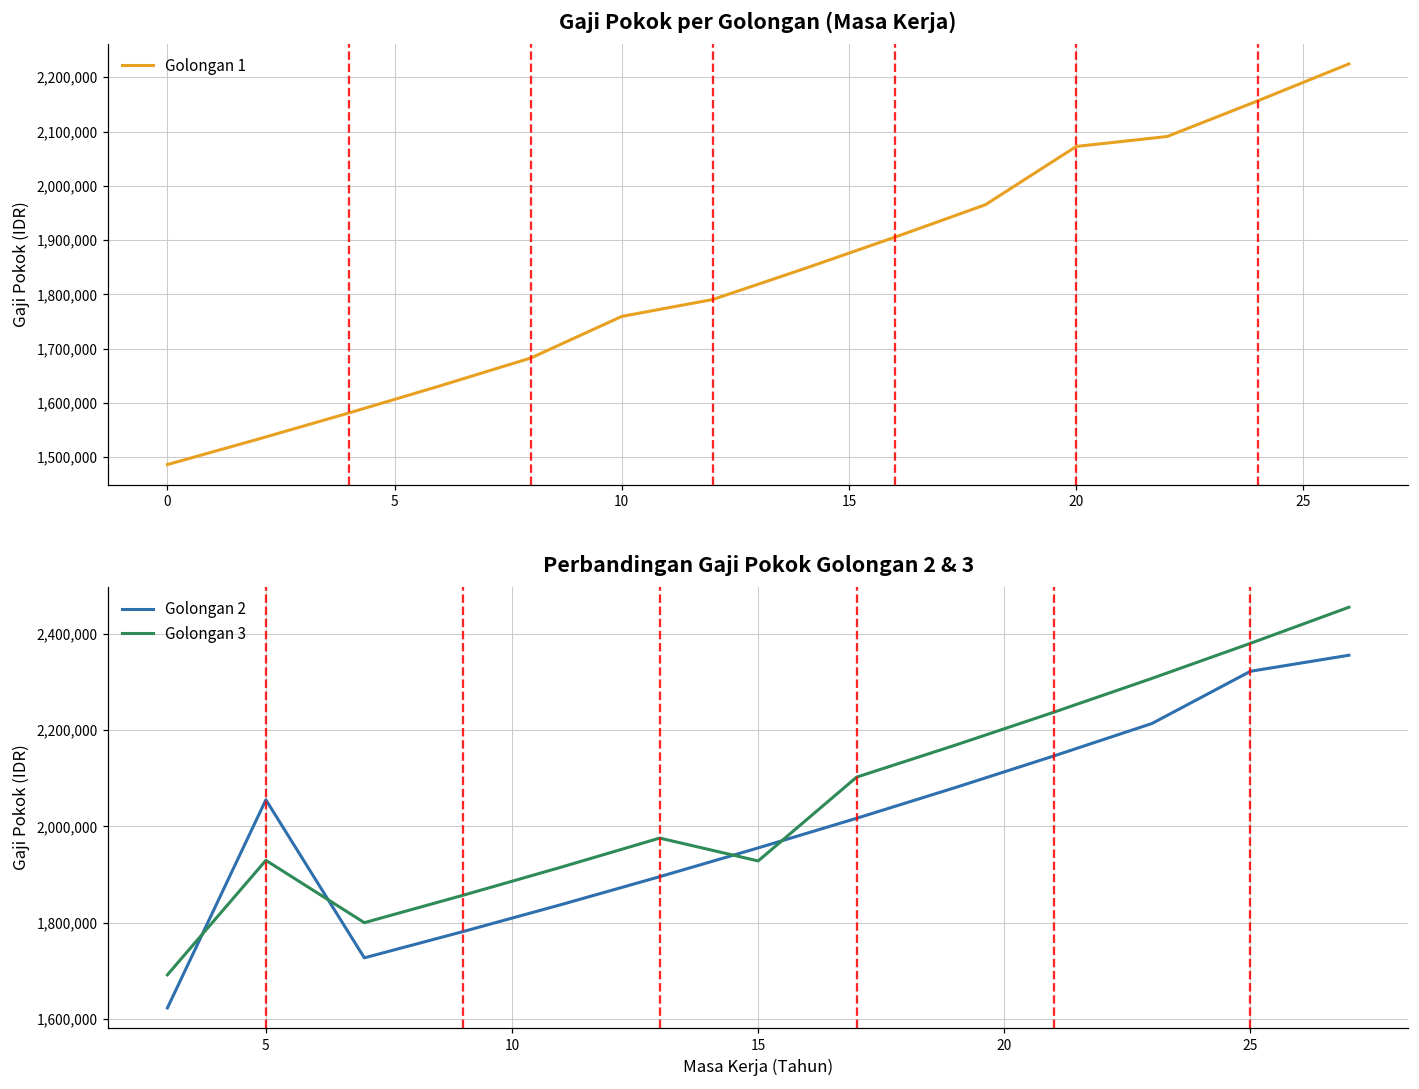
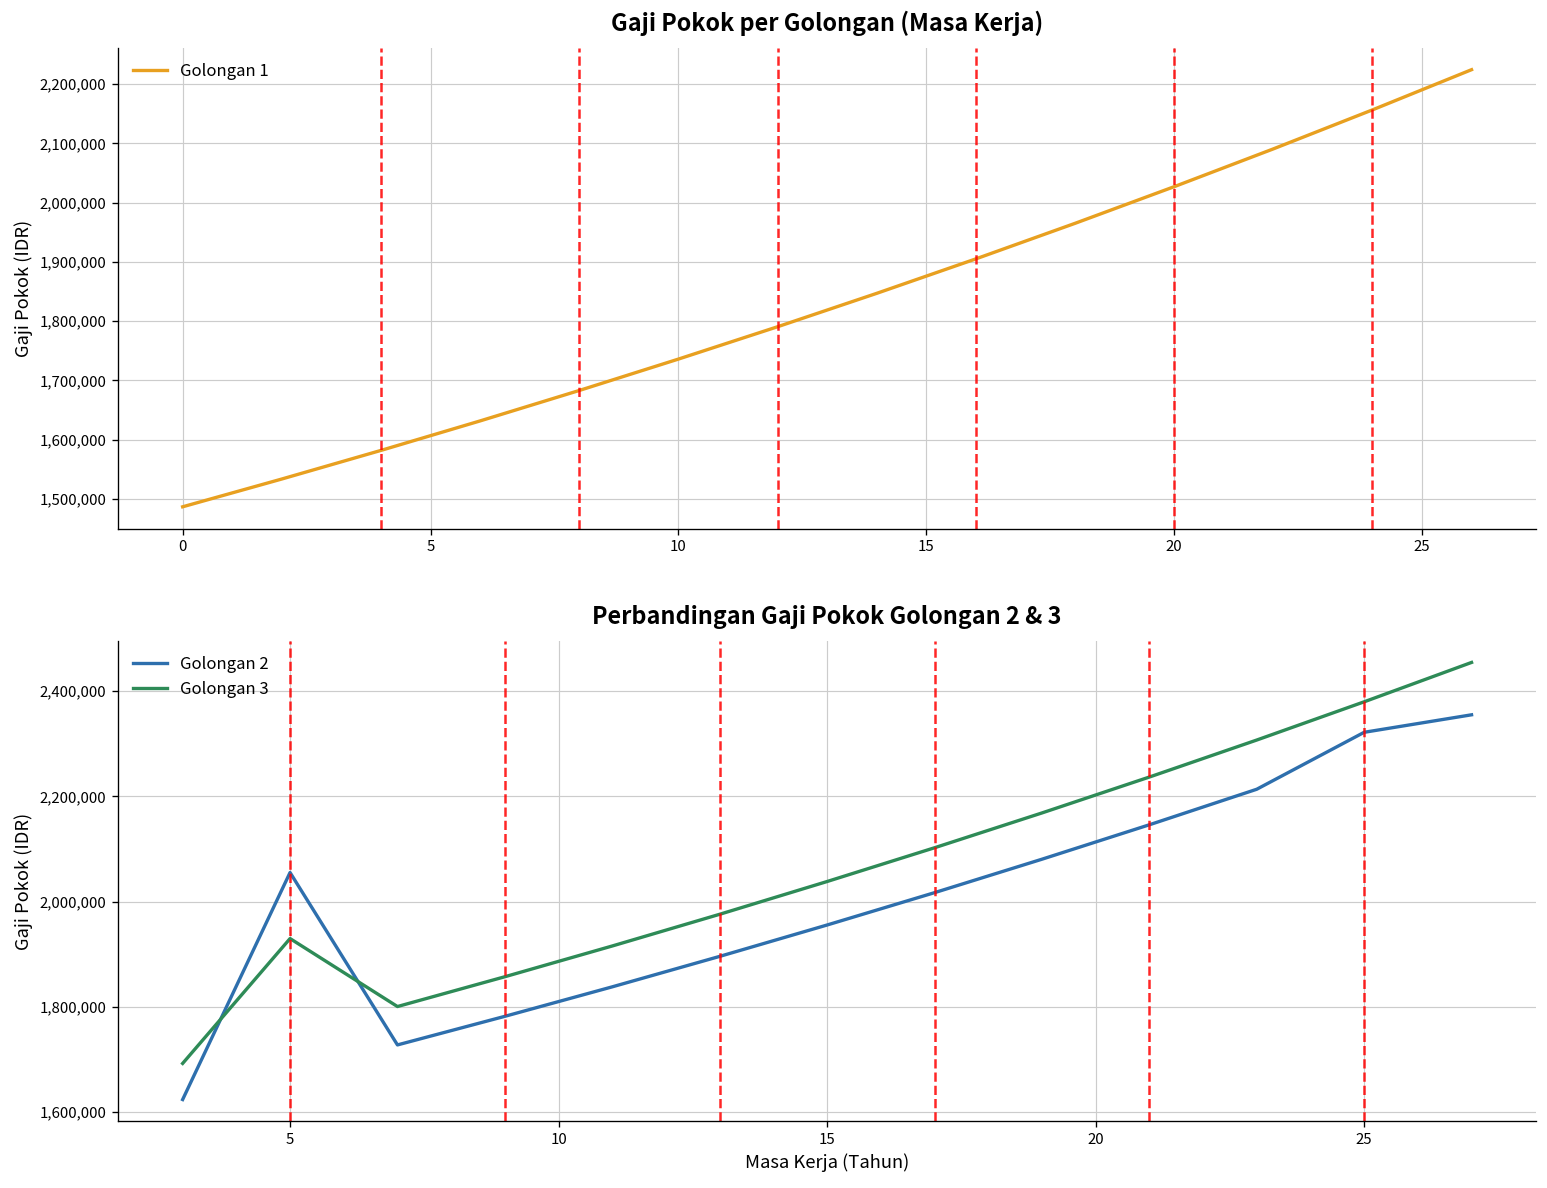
Gaji Pokok per Golongan (Masa Kerja), 10: 1,760,000 -> 1,740,000
Gaji Pokok per Golongan (Masa Kerja), 20: 2,070,000 -> 2,030,000
Perbandingan Gaji Pokok Golongan 2 & 3, Golongan 3, 15: 1,930,000 -> 2,040,000
